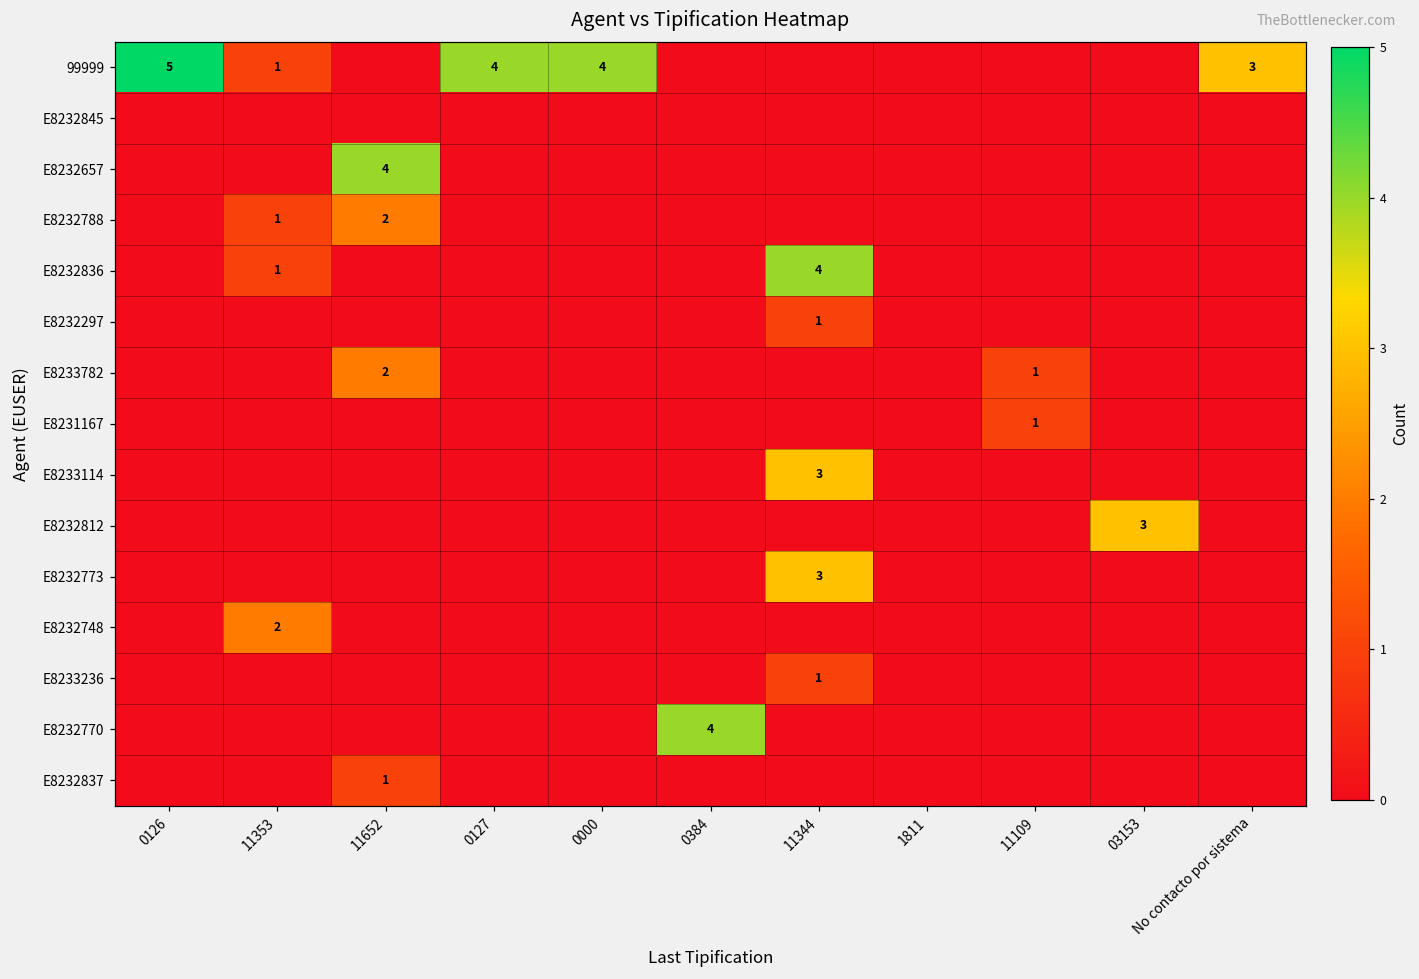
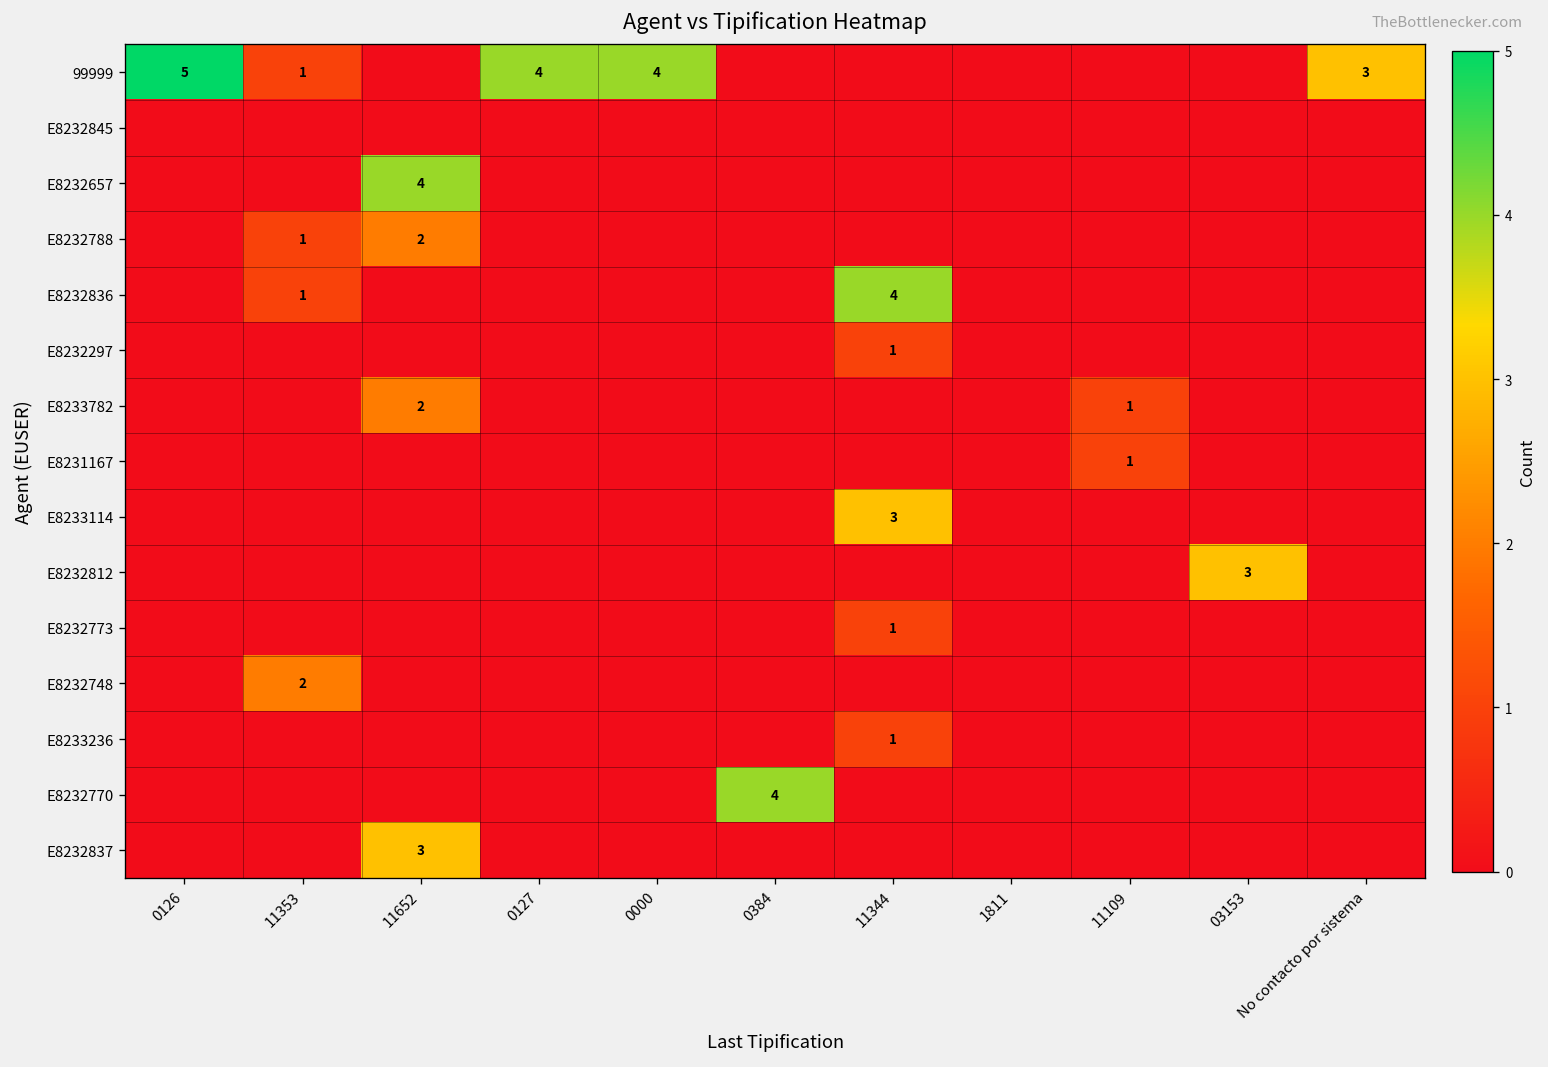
E8232773, 11344: 3 -> 1
E8232837, 11652: 1 -> 3
